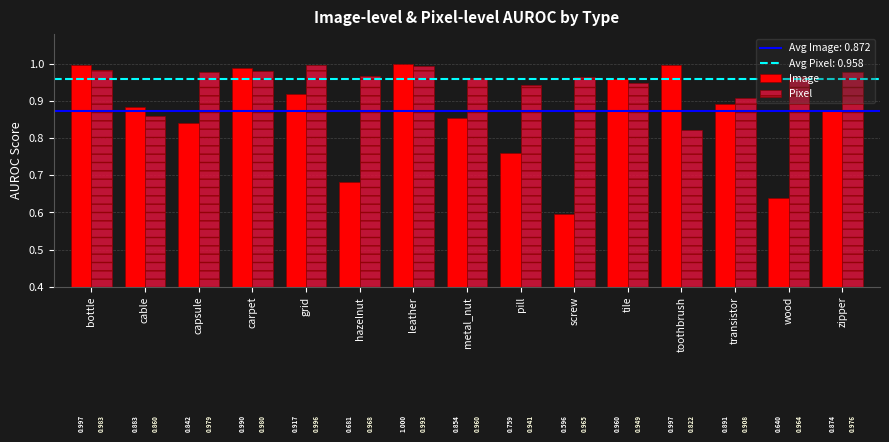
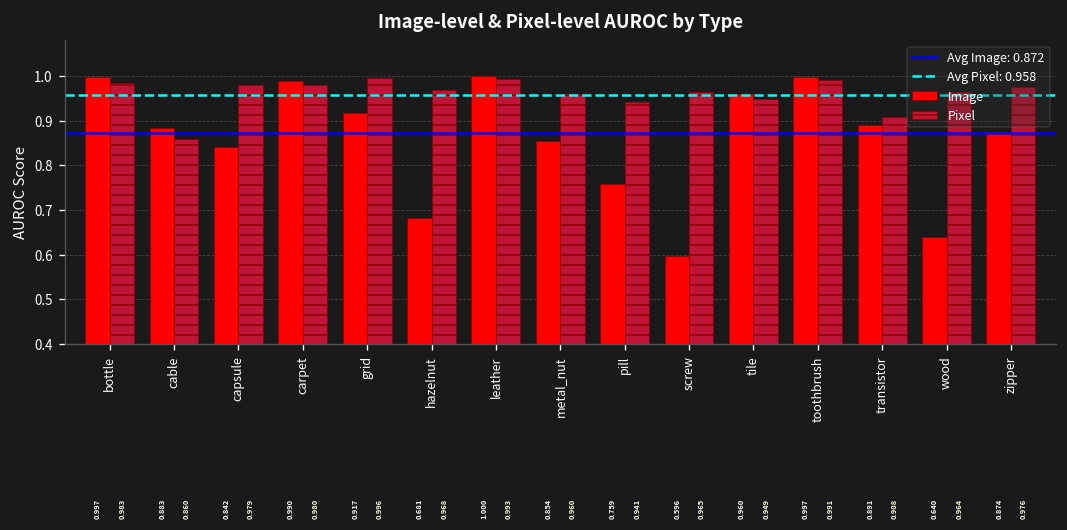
Pixel, toothbrush: 0.822 -> 0.991
